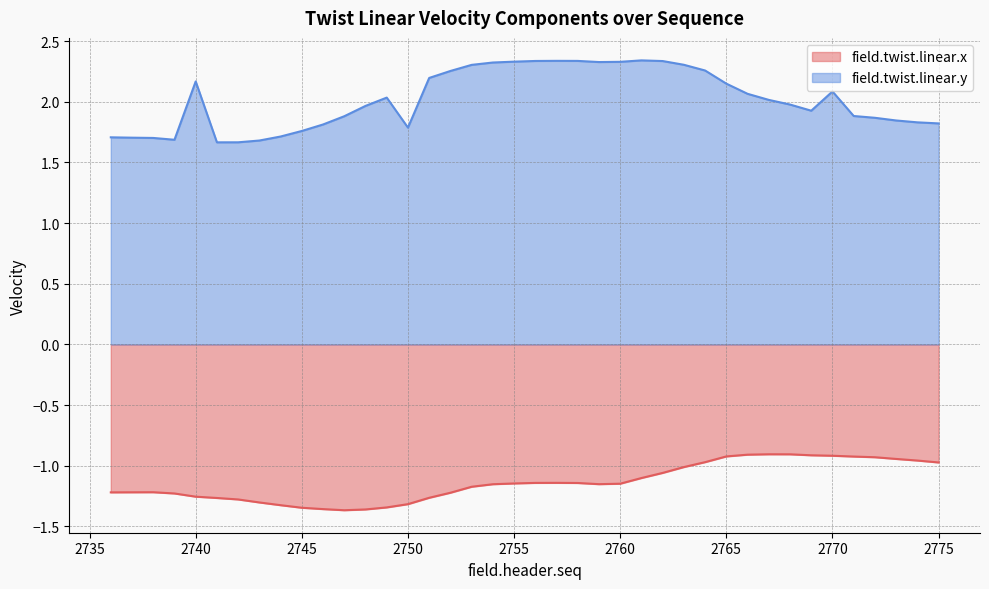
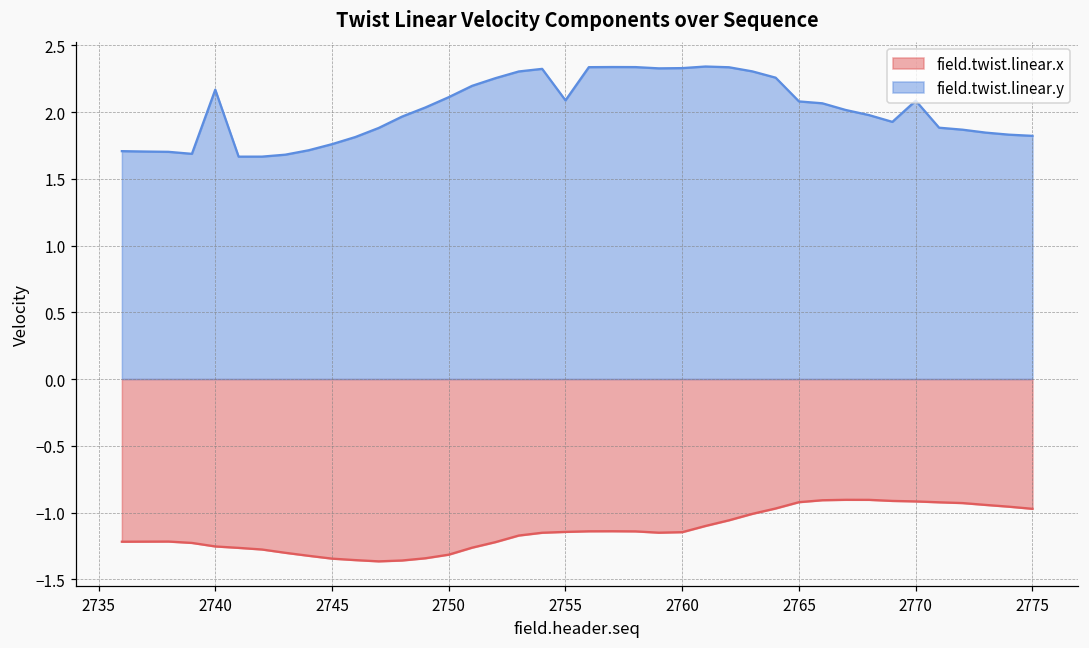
field.twist.linear.y, 2750: 1.79 -> 2.11
field.twist.linear.y, 2755: 2.33 -> 2.09
field.twist.linear.y, 2765: 2.15 -> 2.08
